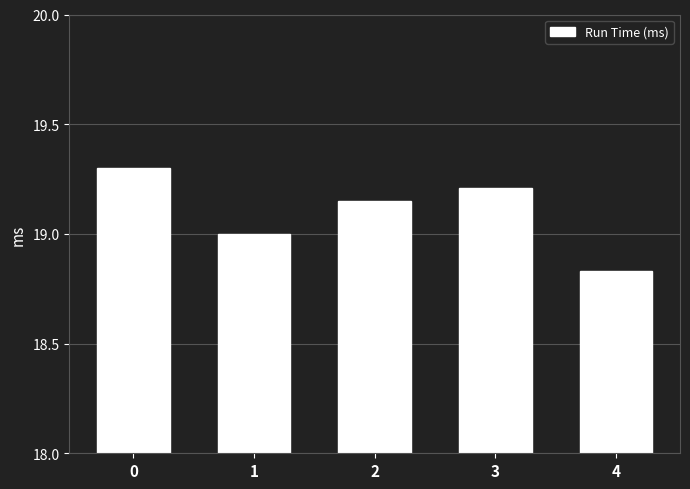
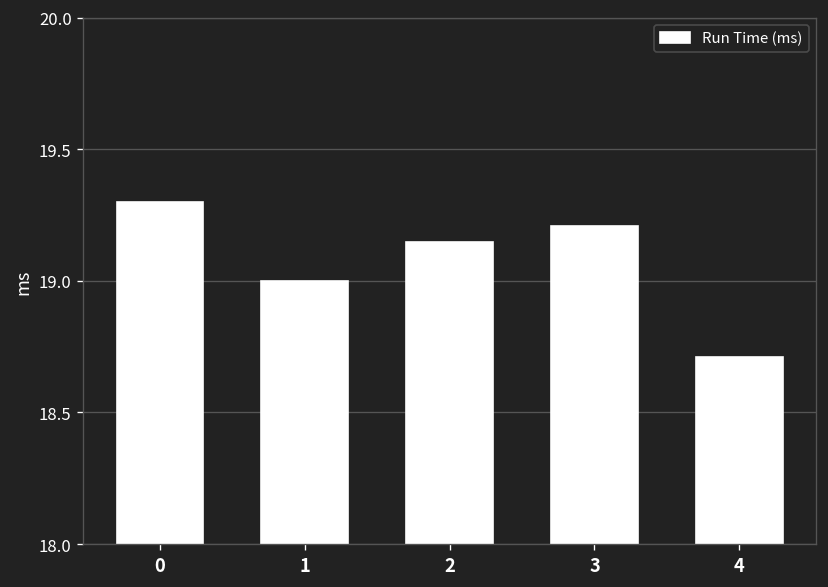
4: 18.83 -> 18.71
